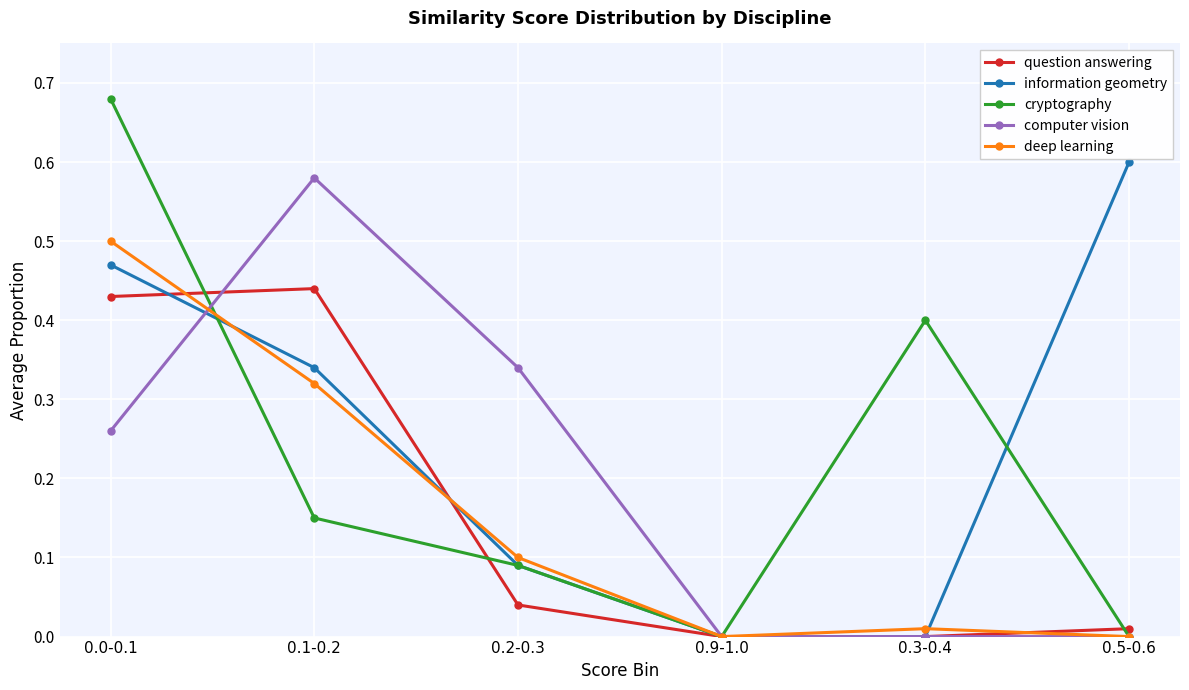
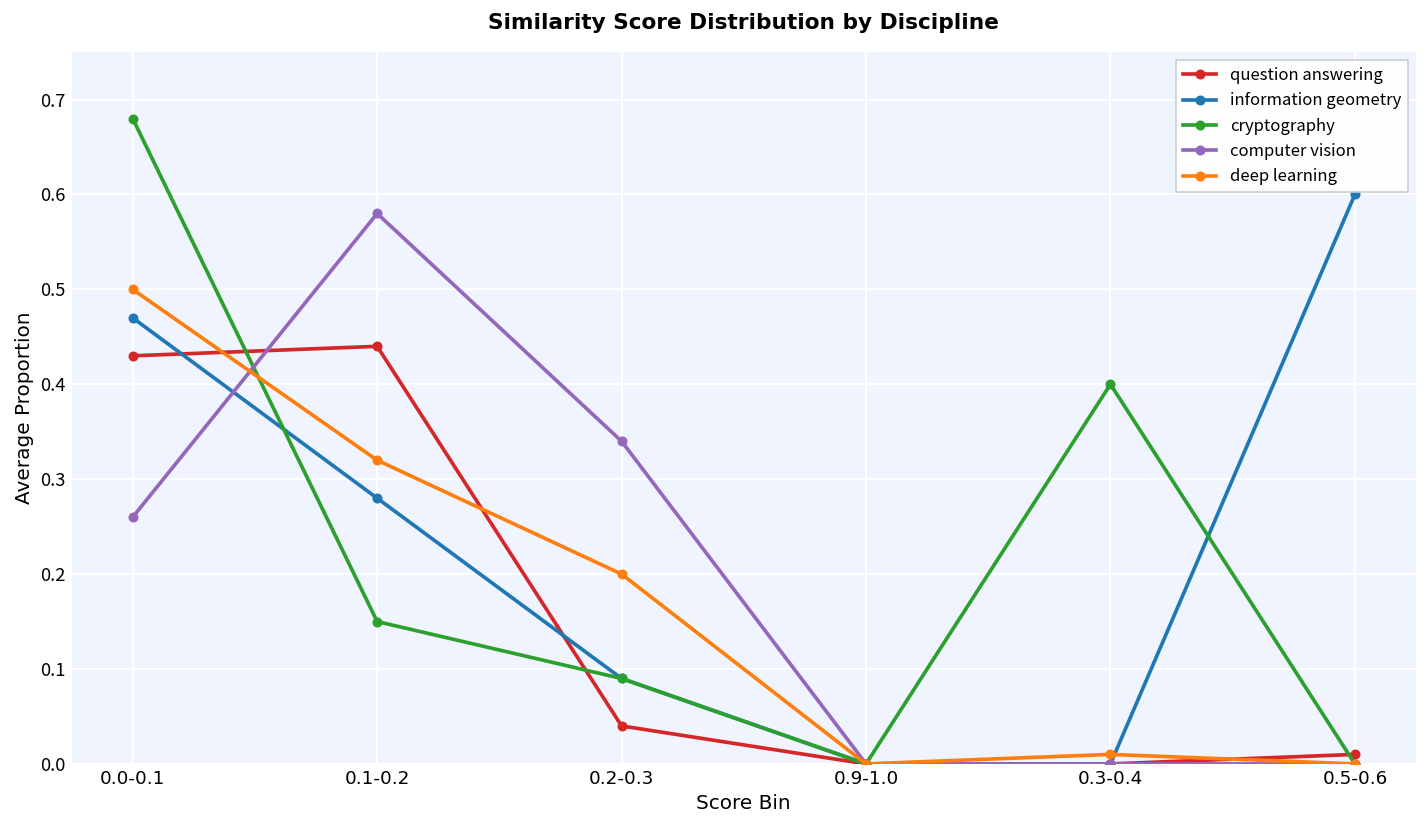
information geometry, 0.1-0.2: 0.34 -> 0.28
deep learning, 0.2-0.3: 0.1 -> 0.2
